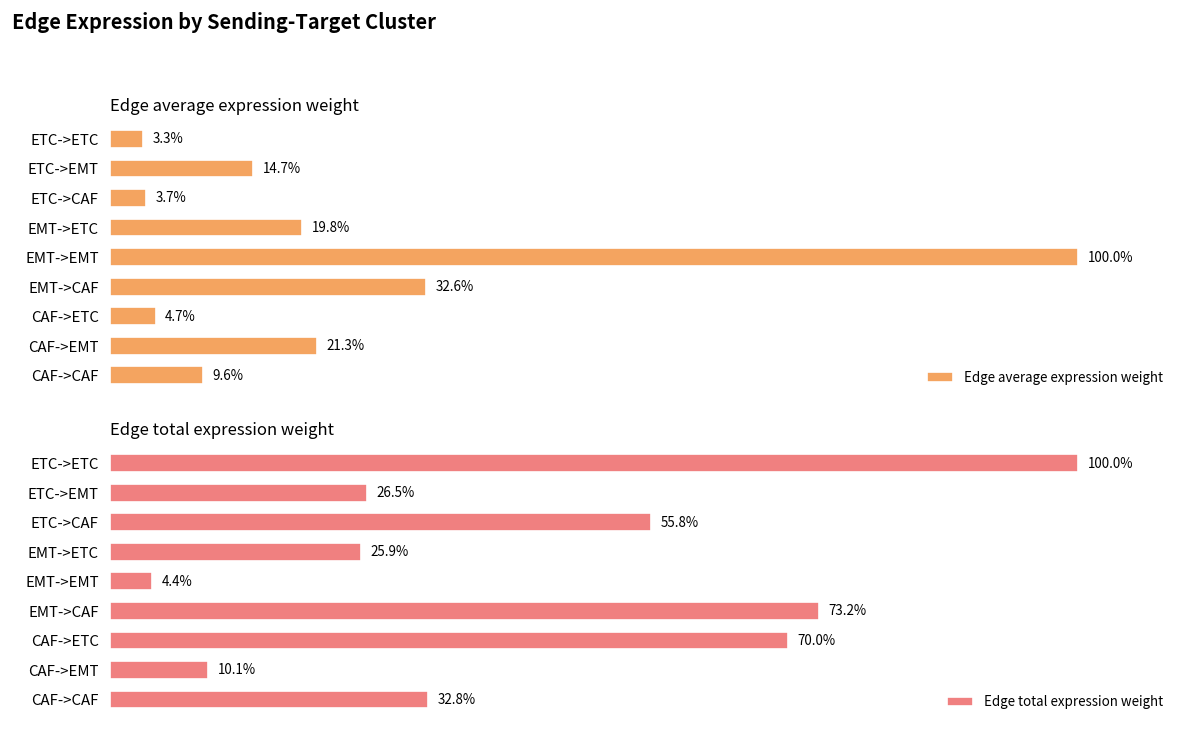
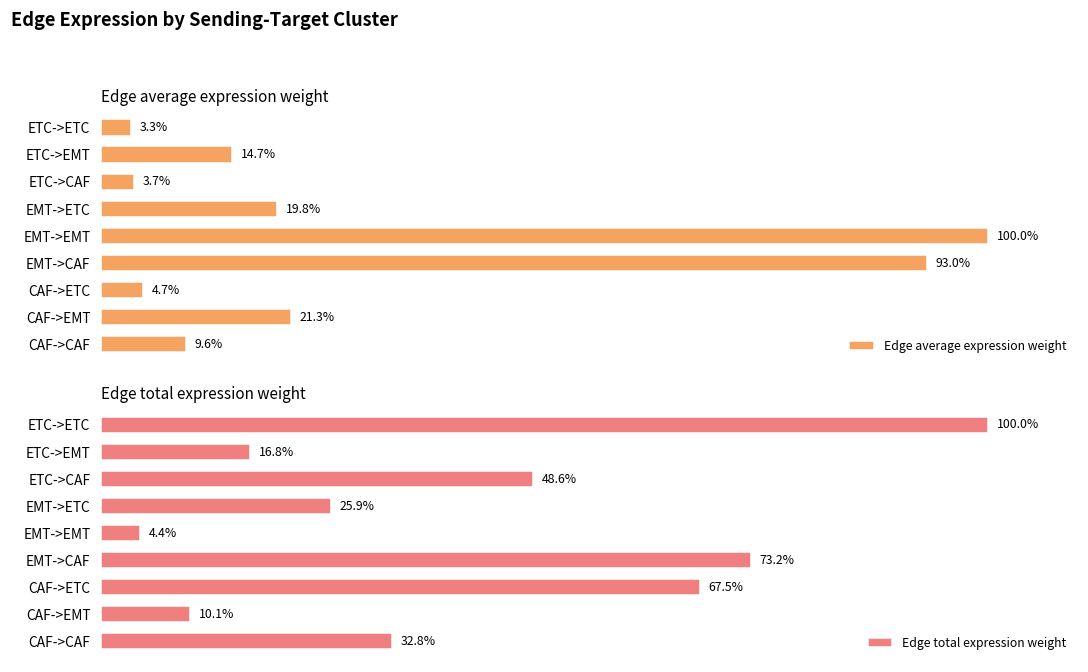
Edge average expression weight, EMT->CAF: 32.6% -> 93.0%
Edge total expression weight, ETC->EMT: 26.5% -> 16.8%
Edge total expression weight, ETC->CAF: 55.8% -> 48.6%
Edge total expression weight, CAF->ETC: 70.0% -> 67.5%
